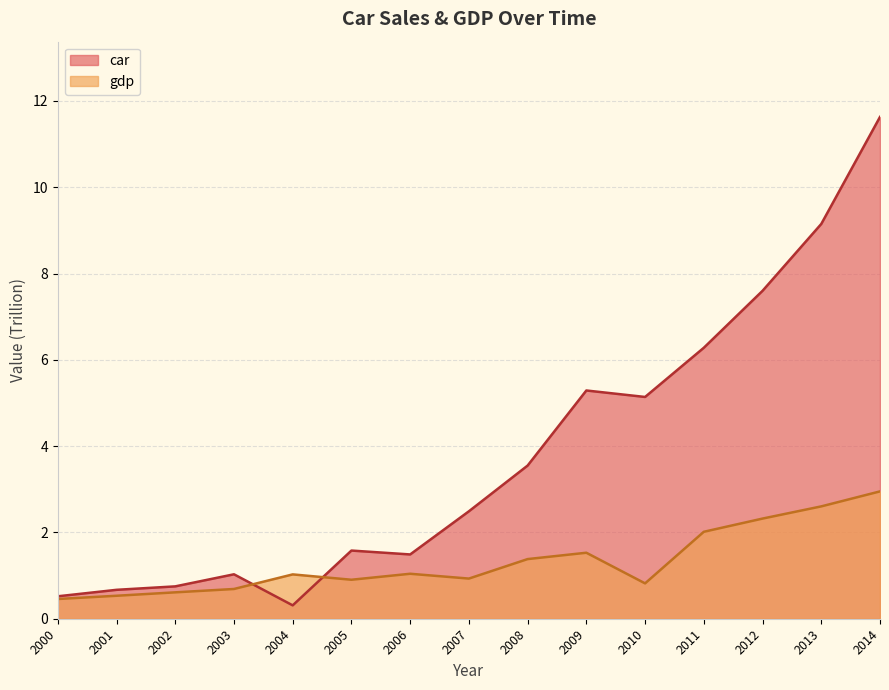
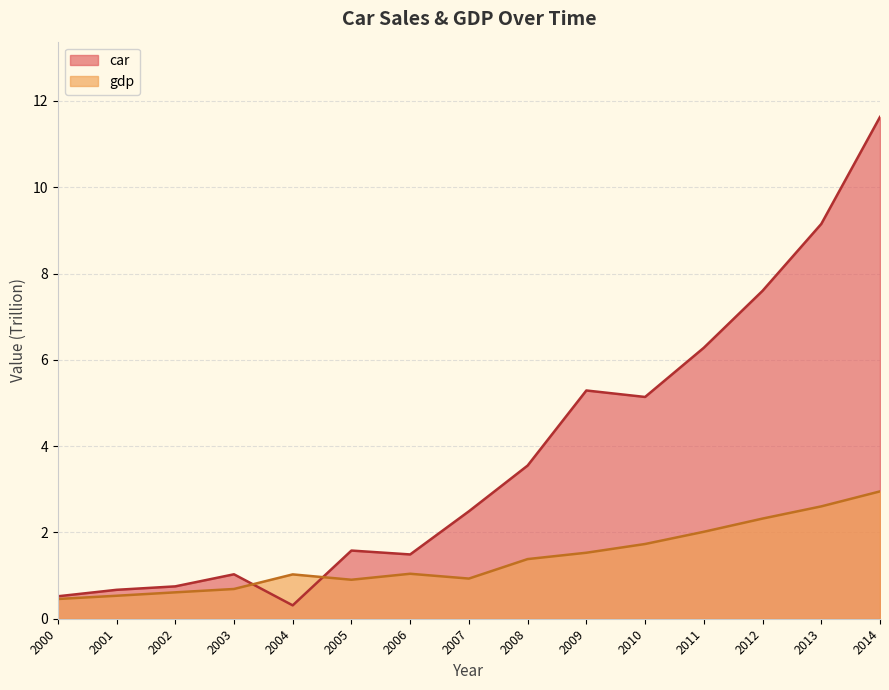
gdp, 2010: 0.8 -> 1.7
